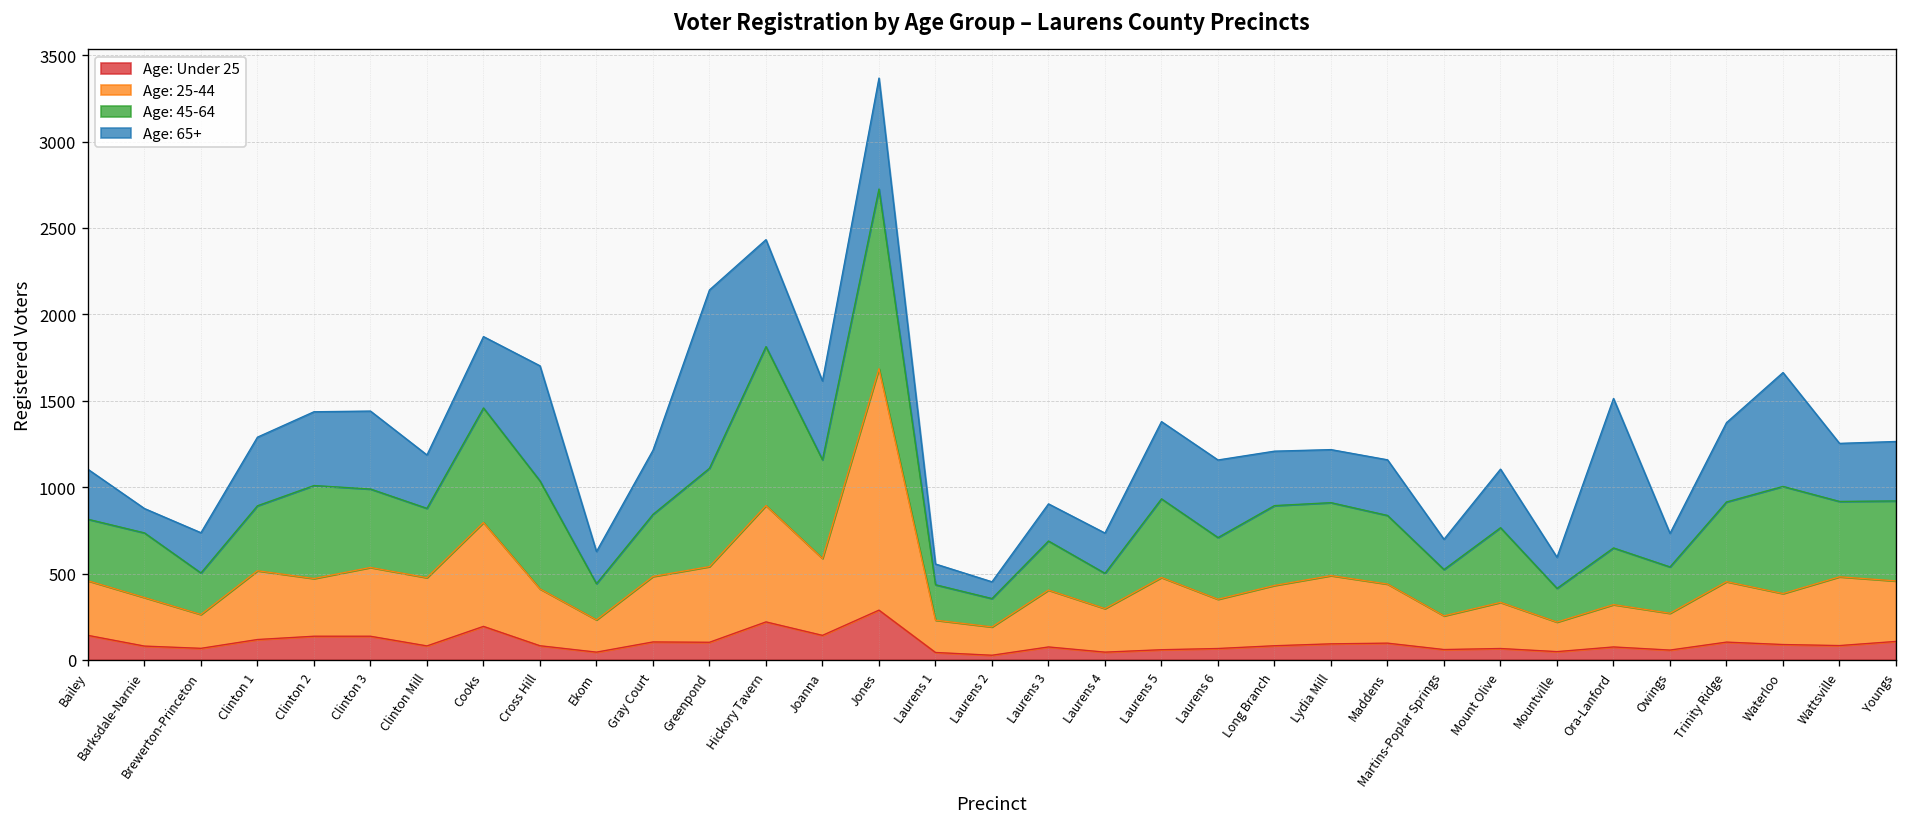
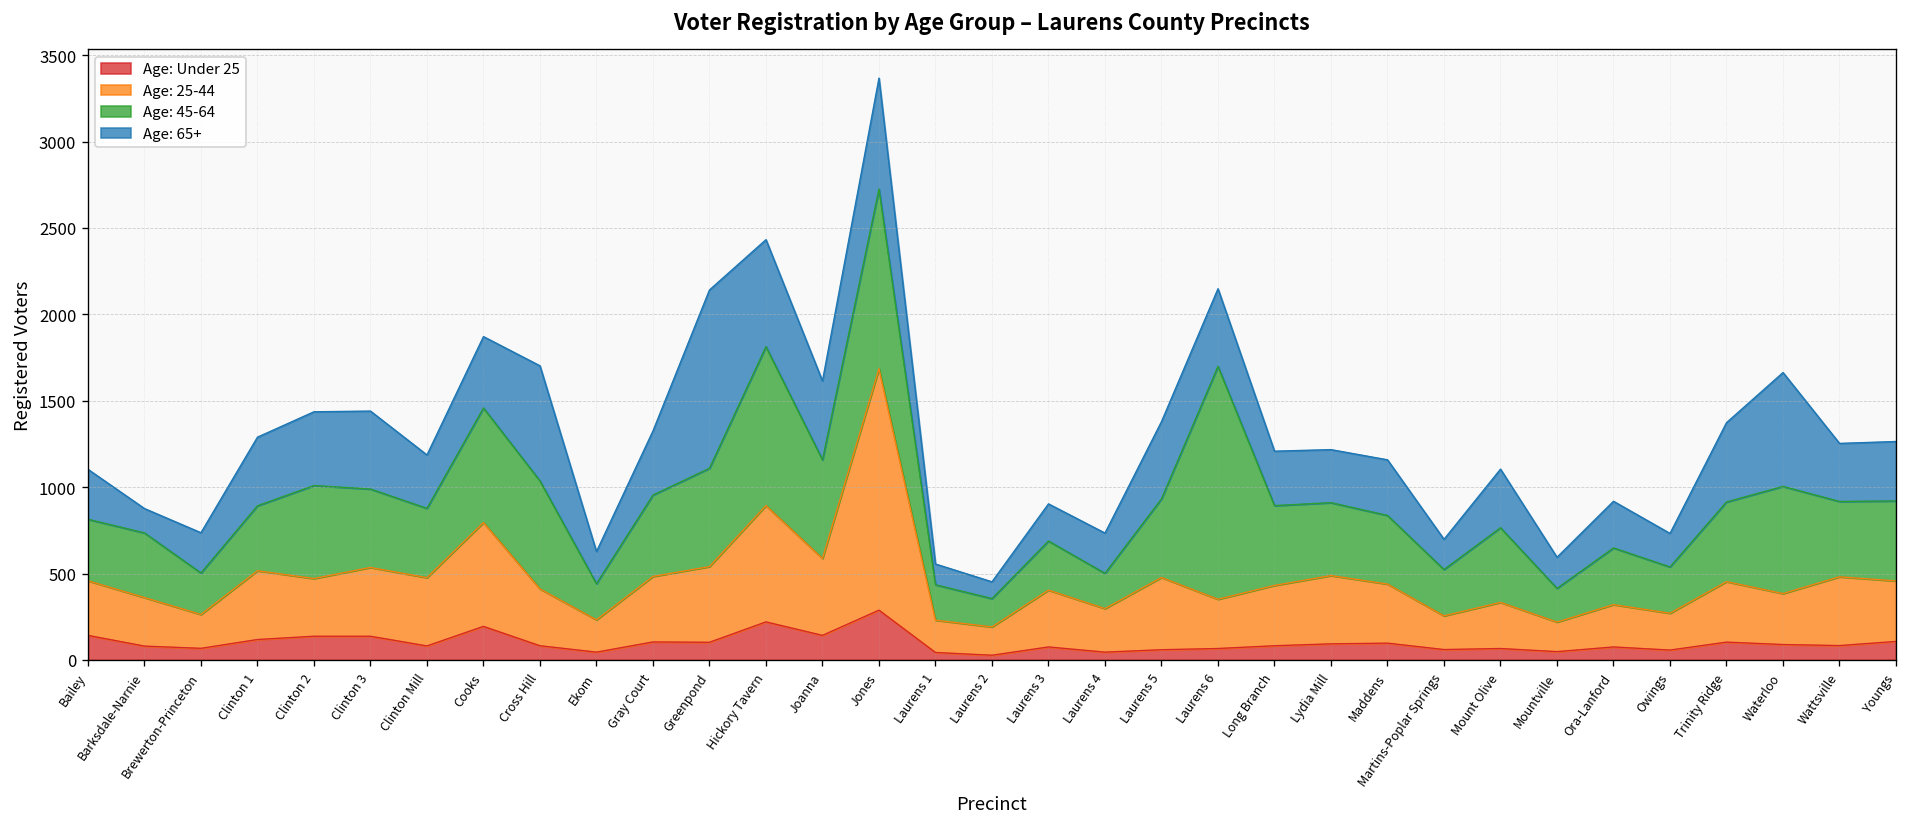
Age: 45-64, Gray Court: 360 -> 470
Age: 45-64, Laurens 6: 360 -> 1350
Age: 65+, Ora-Lanford: 870 -> 270
